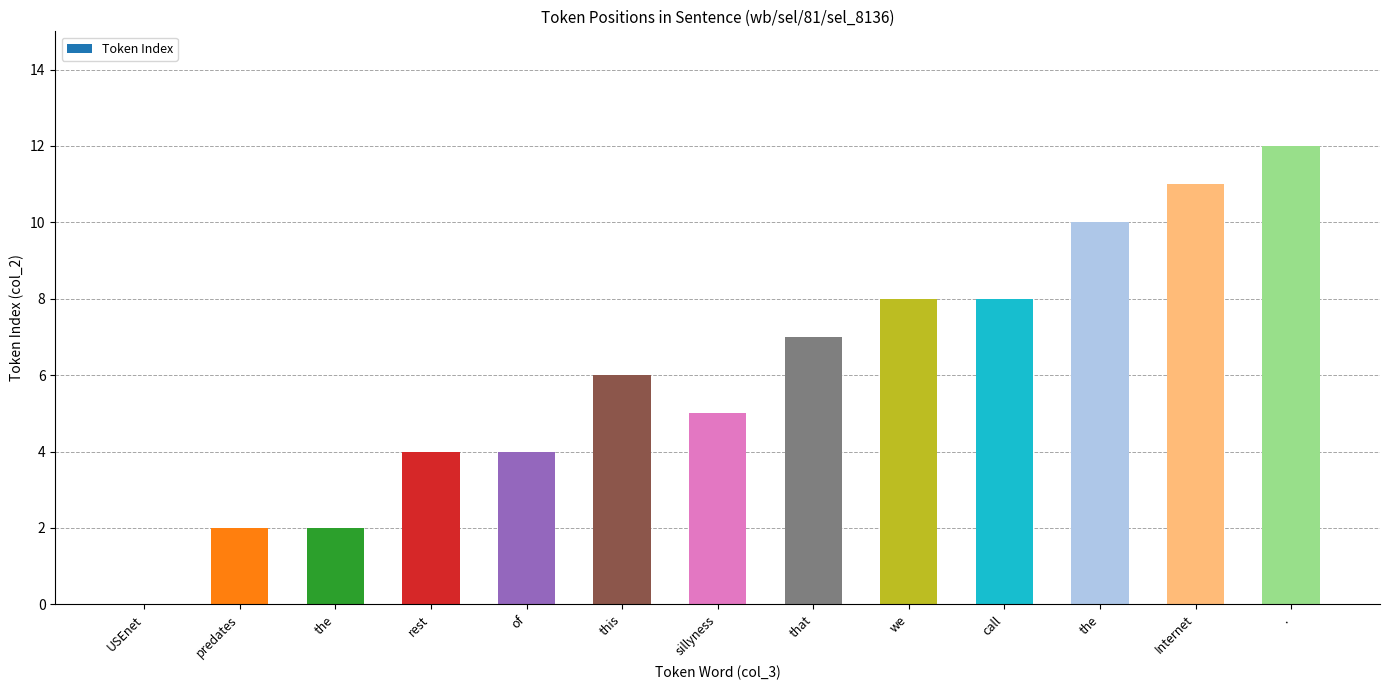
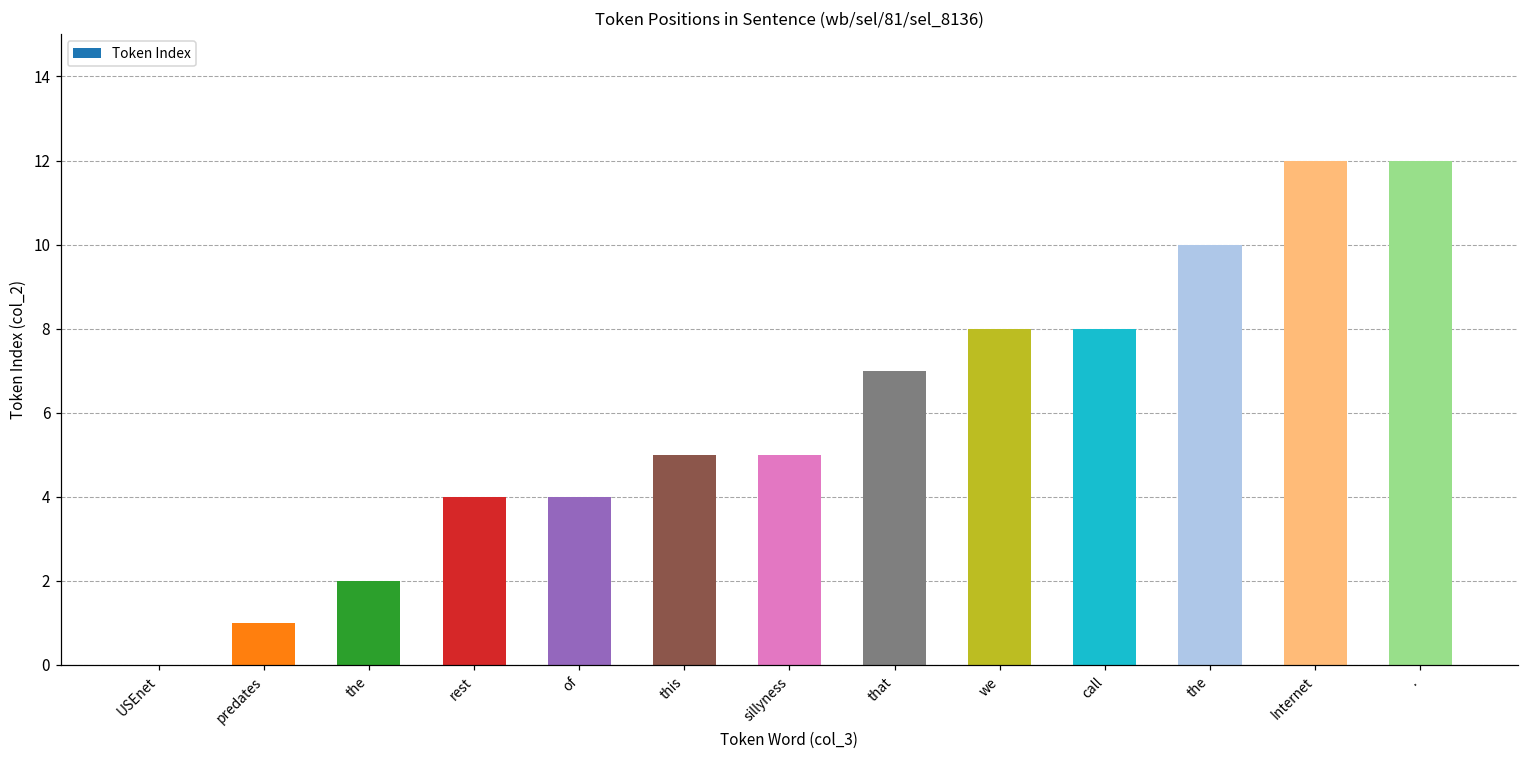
predates: 2 -> 1
this: 6 -> 5
Internet: 11 -> 12
